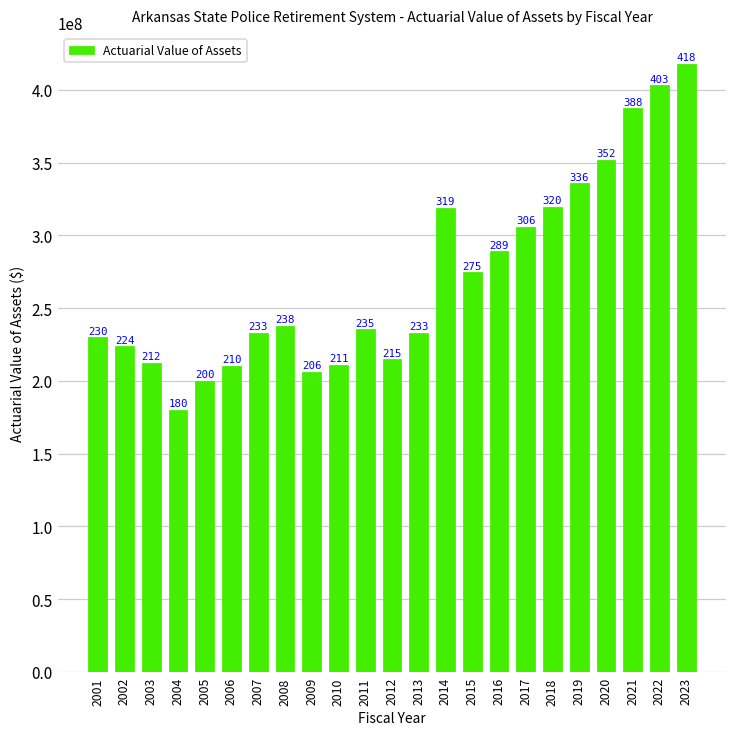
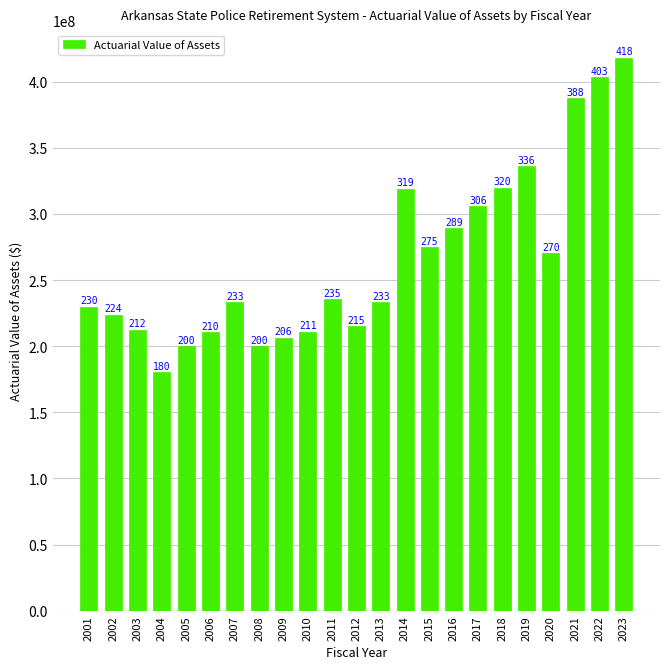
2008: 238 -> 200
2020: 352 -> 270
